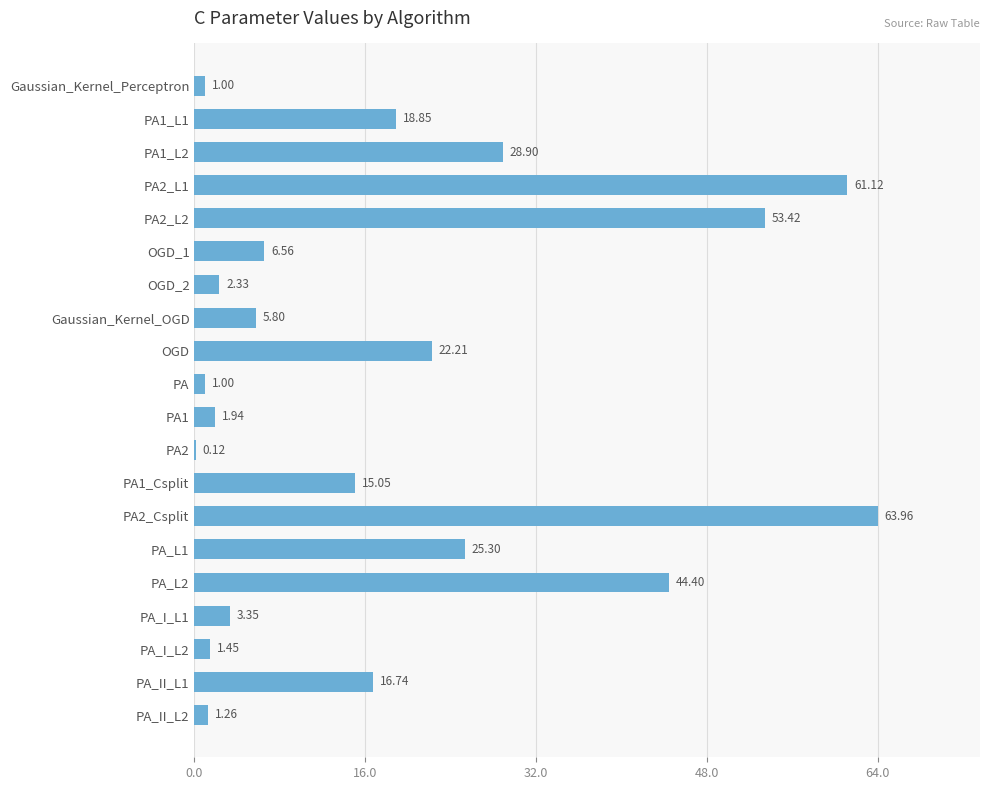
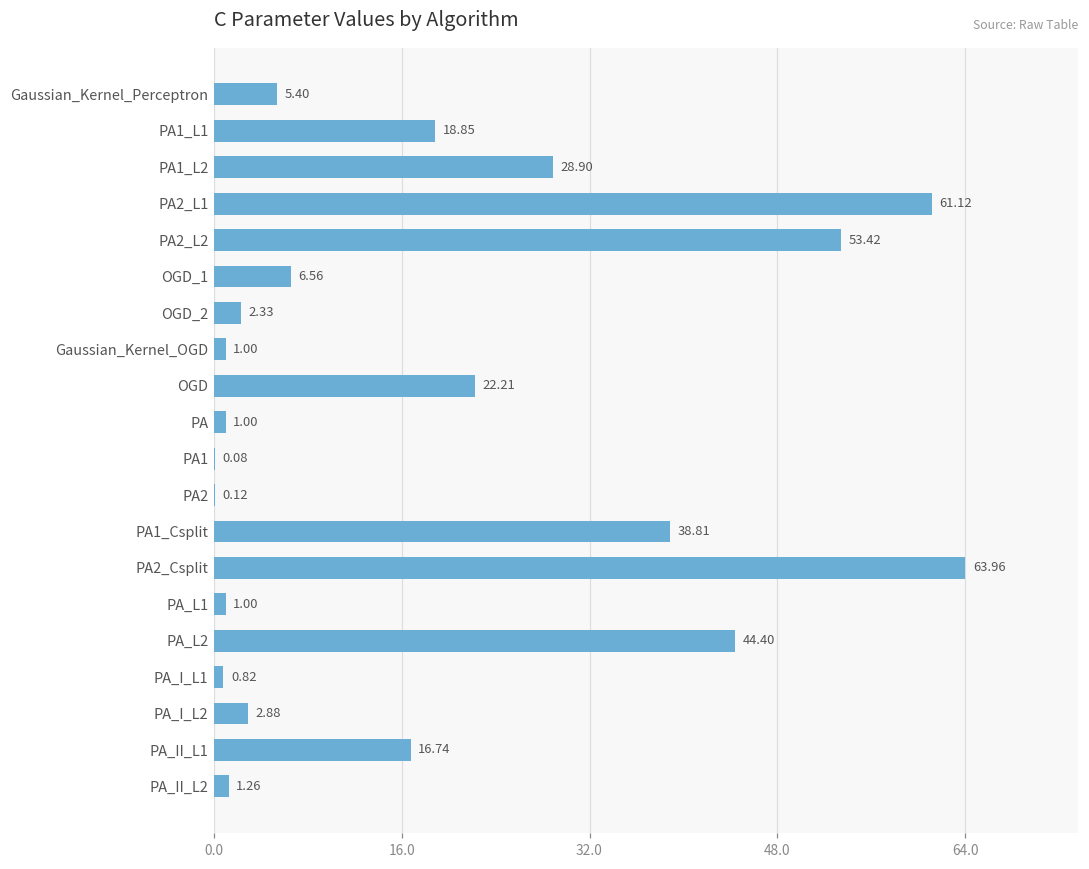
Gaussian_Kernel_Perceptron: 1.00 -> 5.40
Gaussian_Kernel_OGD: 5.80 -> 1.00
PA1: 1.94 -> 0.08
PA1_Csplit: 15.05 -> 38.81
PA_L1: 25.30 -> 1.00
PA_I_L1: 3.35 -> 0.82
PA_I_L2: 1.45 -> 2.88
